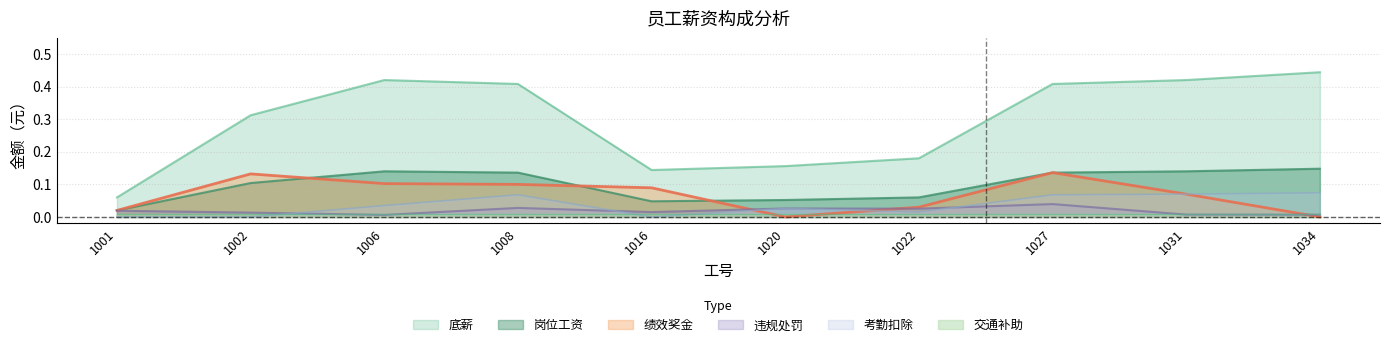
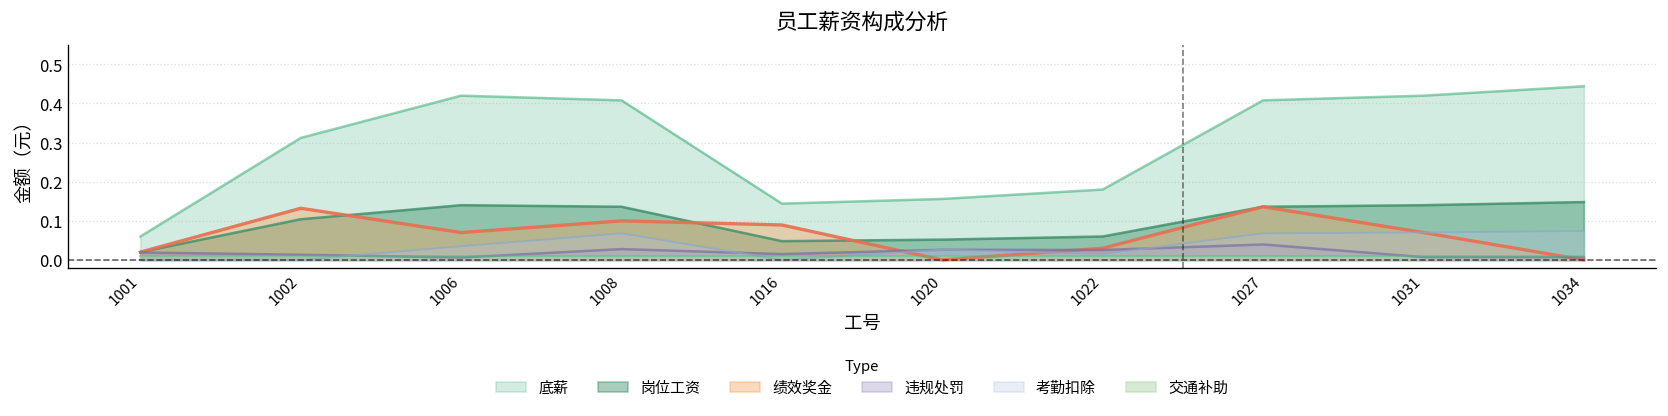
绩效奖金, 1006: 0.10 -> 0.07
